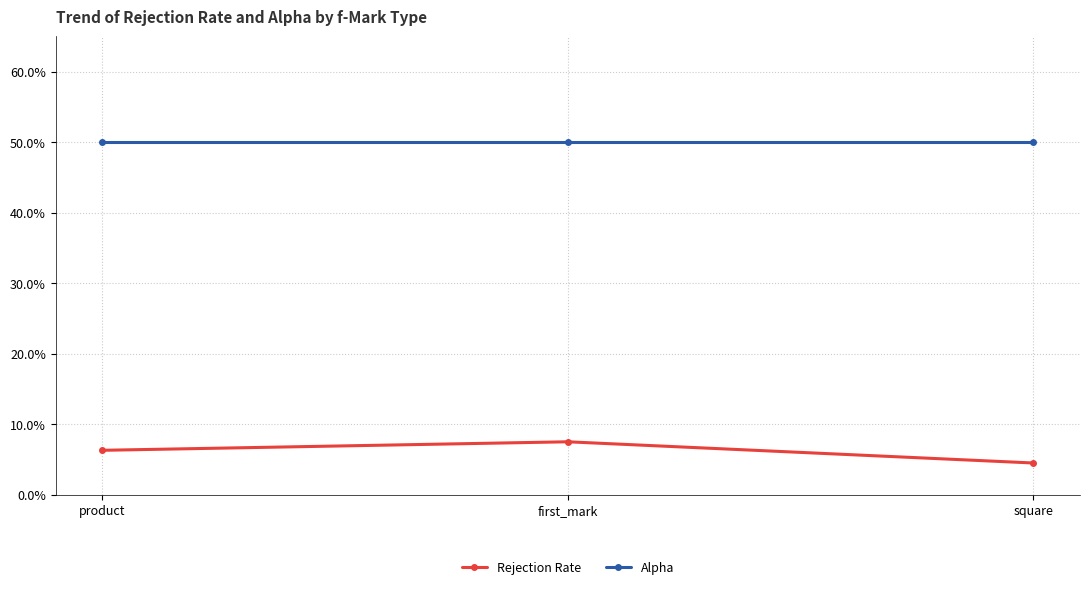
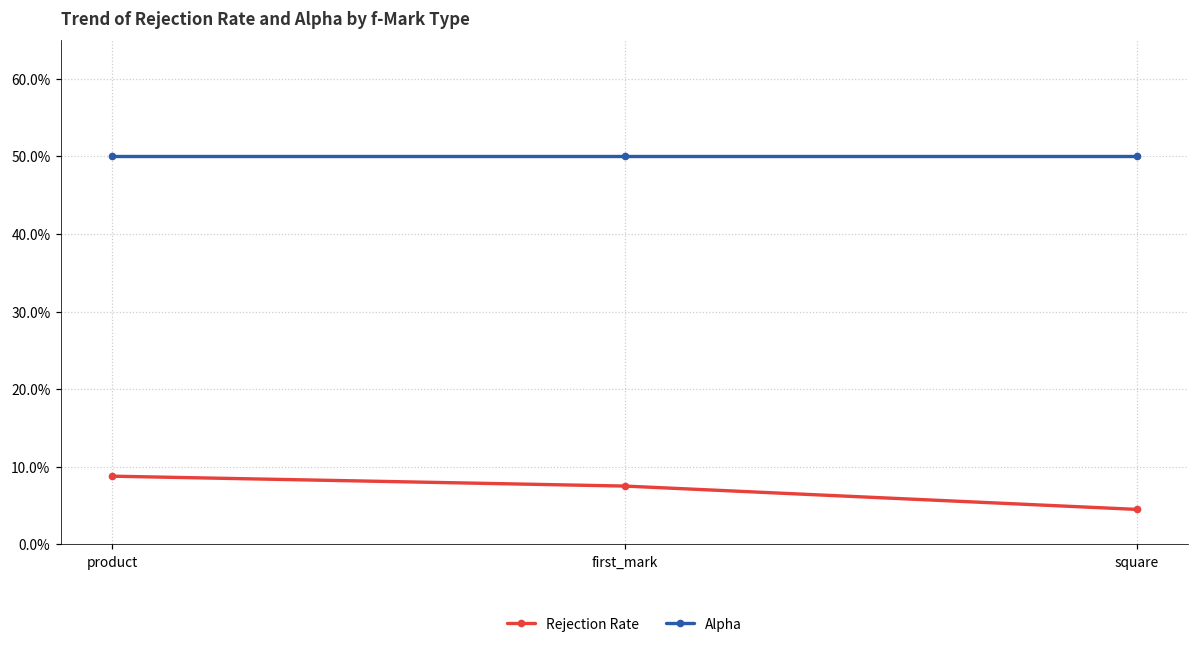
Rejection Rate, product: 6% -> 9%
